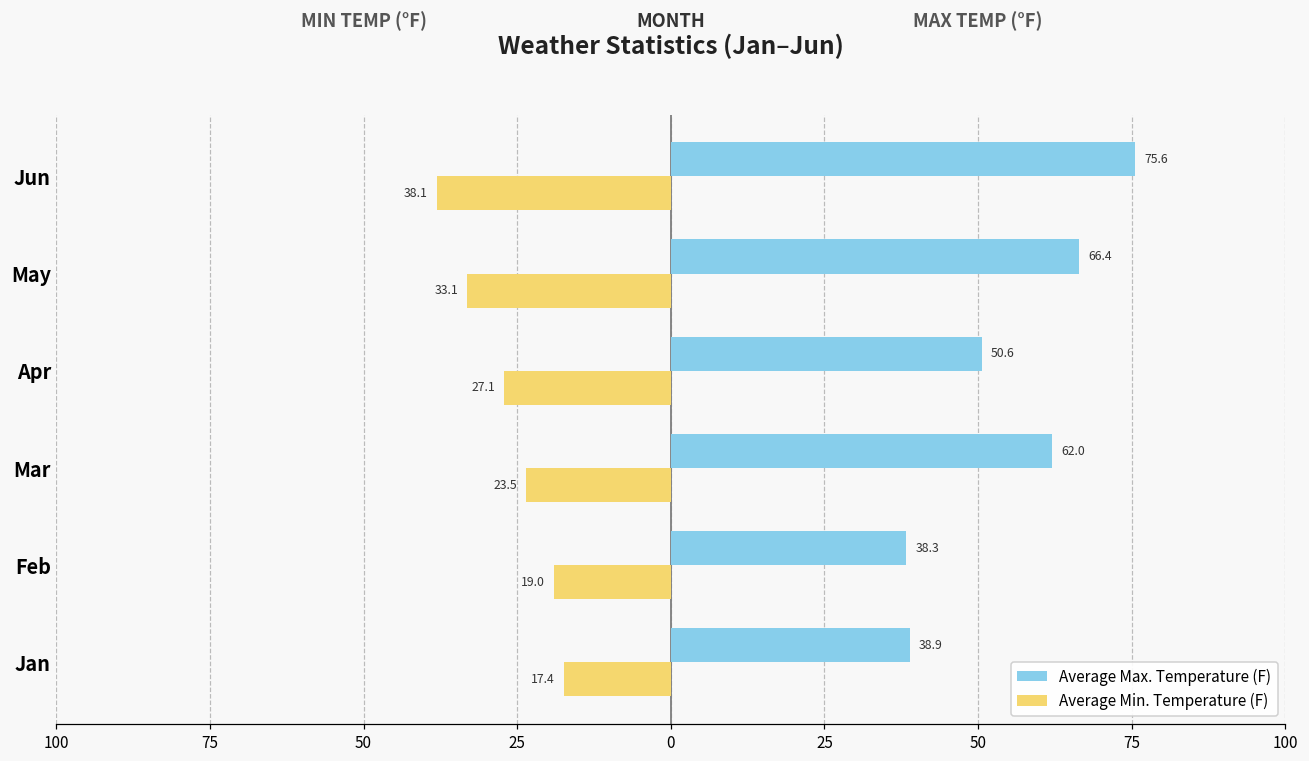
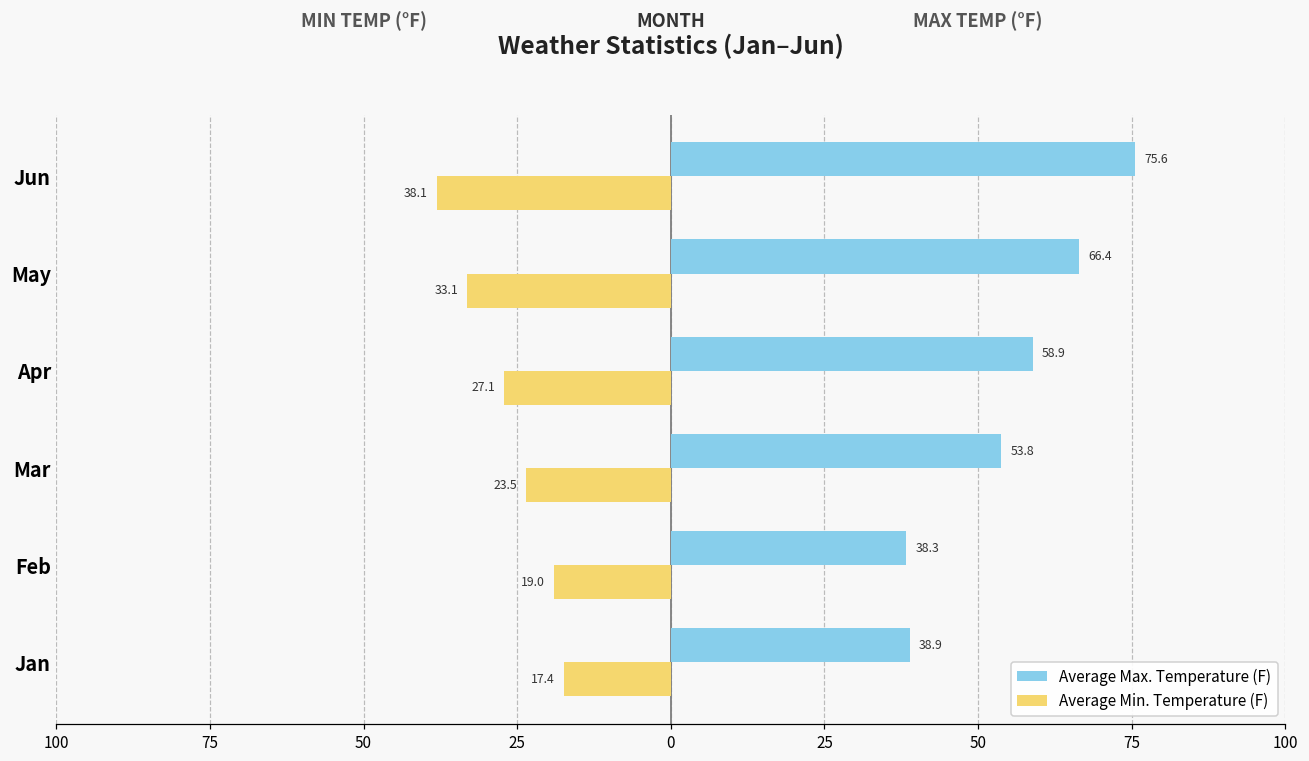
Average Max. Temperature (F), Apr: 50.6 -> 58.9
Average Max. Temperature (F), Mar: 62.0 -> 53.8
